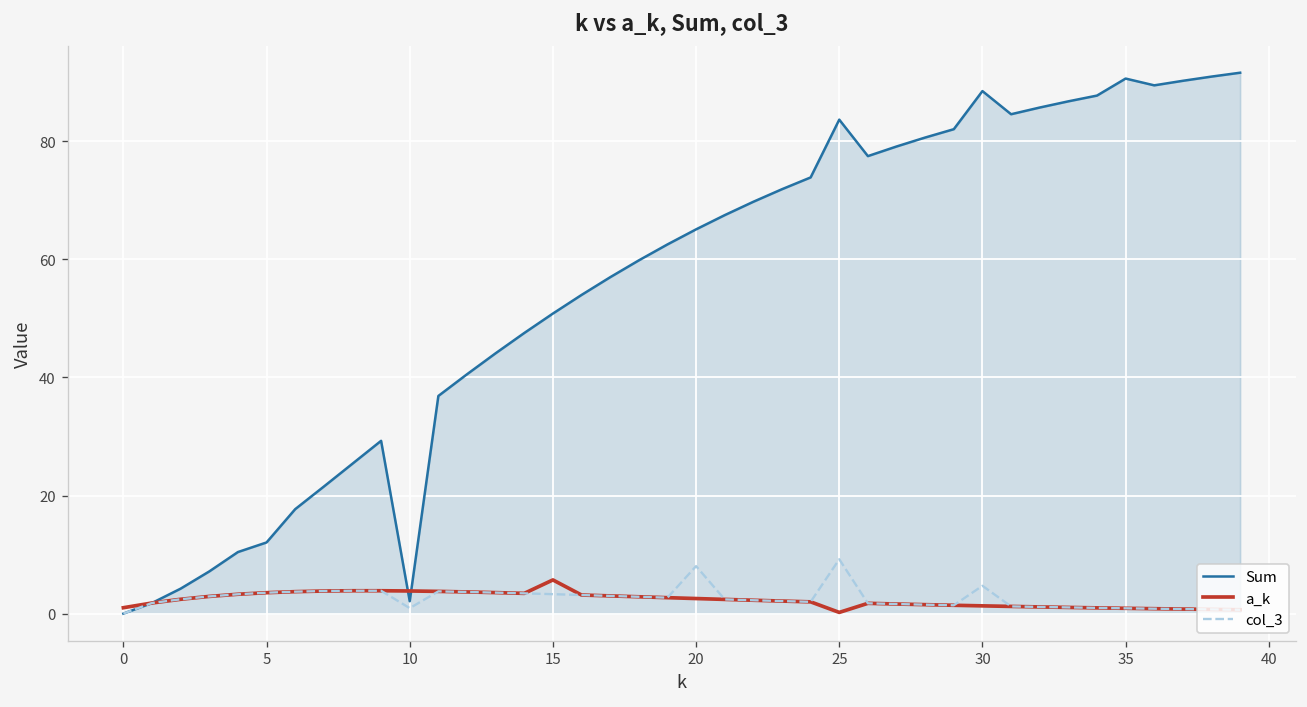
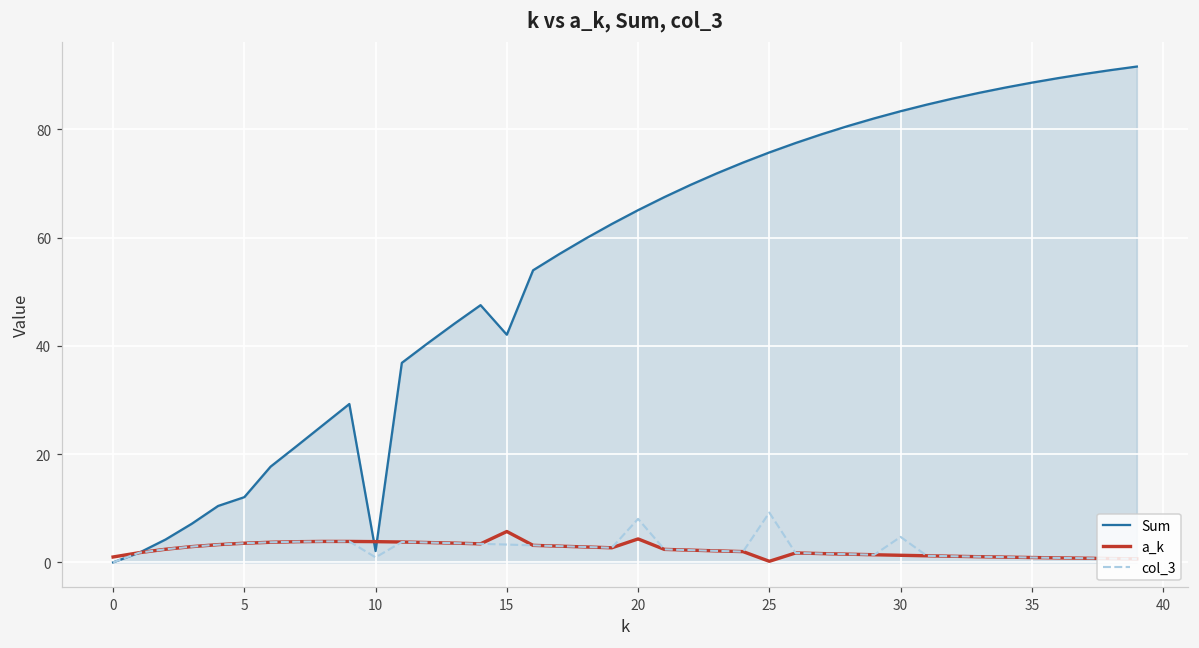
Sum, 15: 51 -> 42
a_k, 20: 3 -> 4
Sum, 25: 84 -> 76
Sum, 30: 88 -> 83
Sum, 35: 91 -> 89
